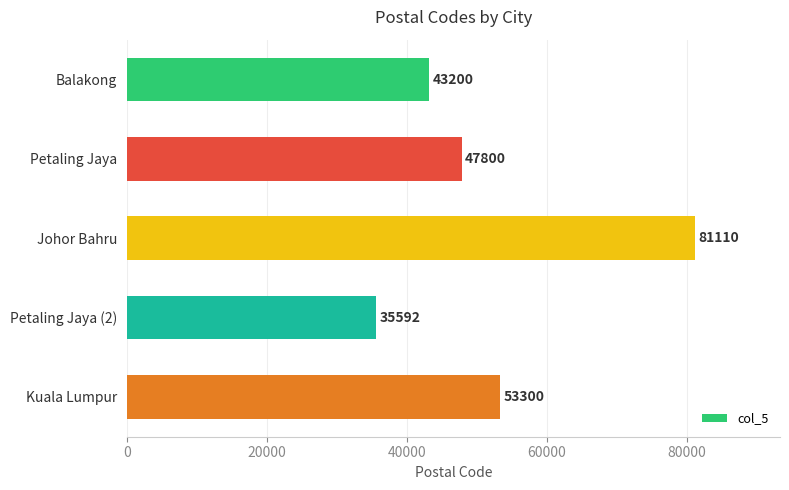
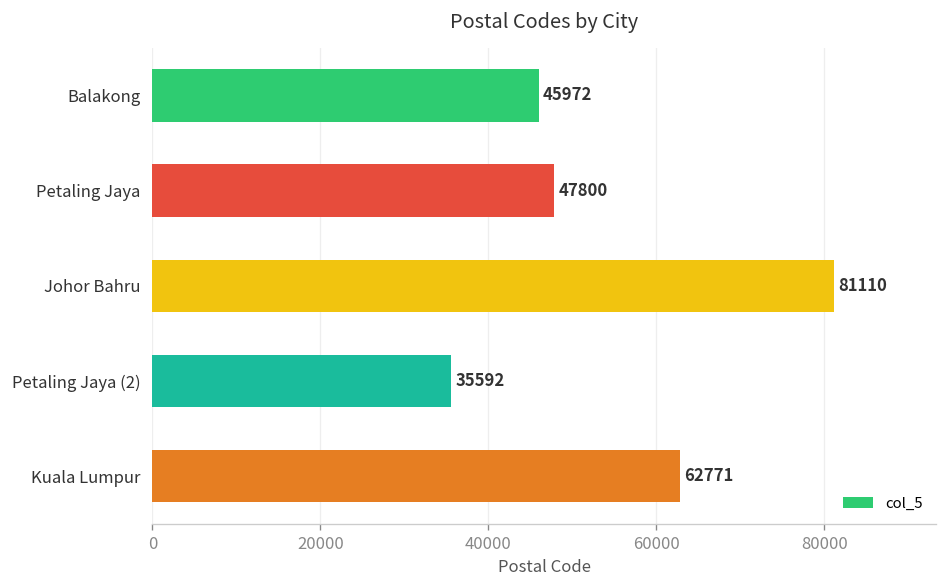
Balakong: 43200 -> 45972
Kuala Lumpur: 53300 -> 62771
